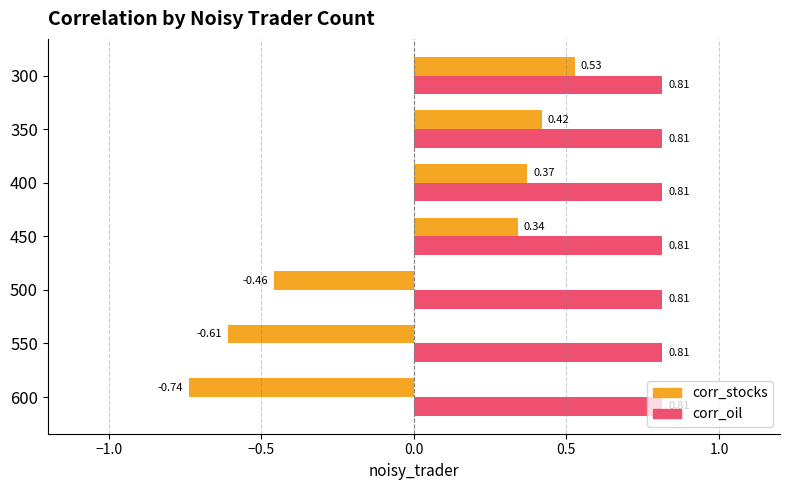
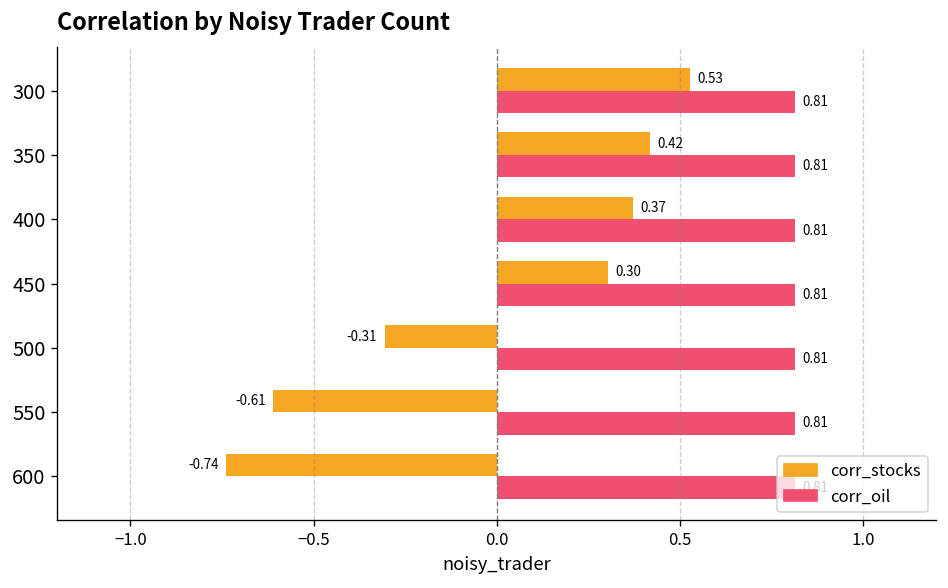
corr_stocks, 450: 0.34 -> 0.30
corr_stocks, 500: -0.46 -> -0.31
